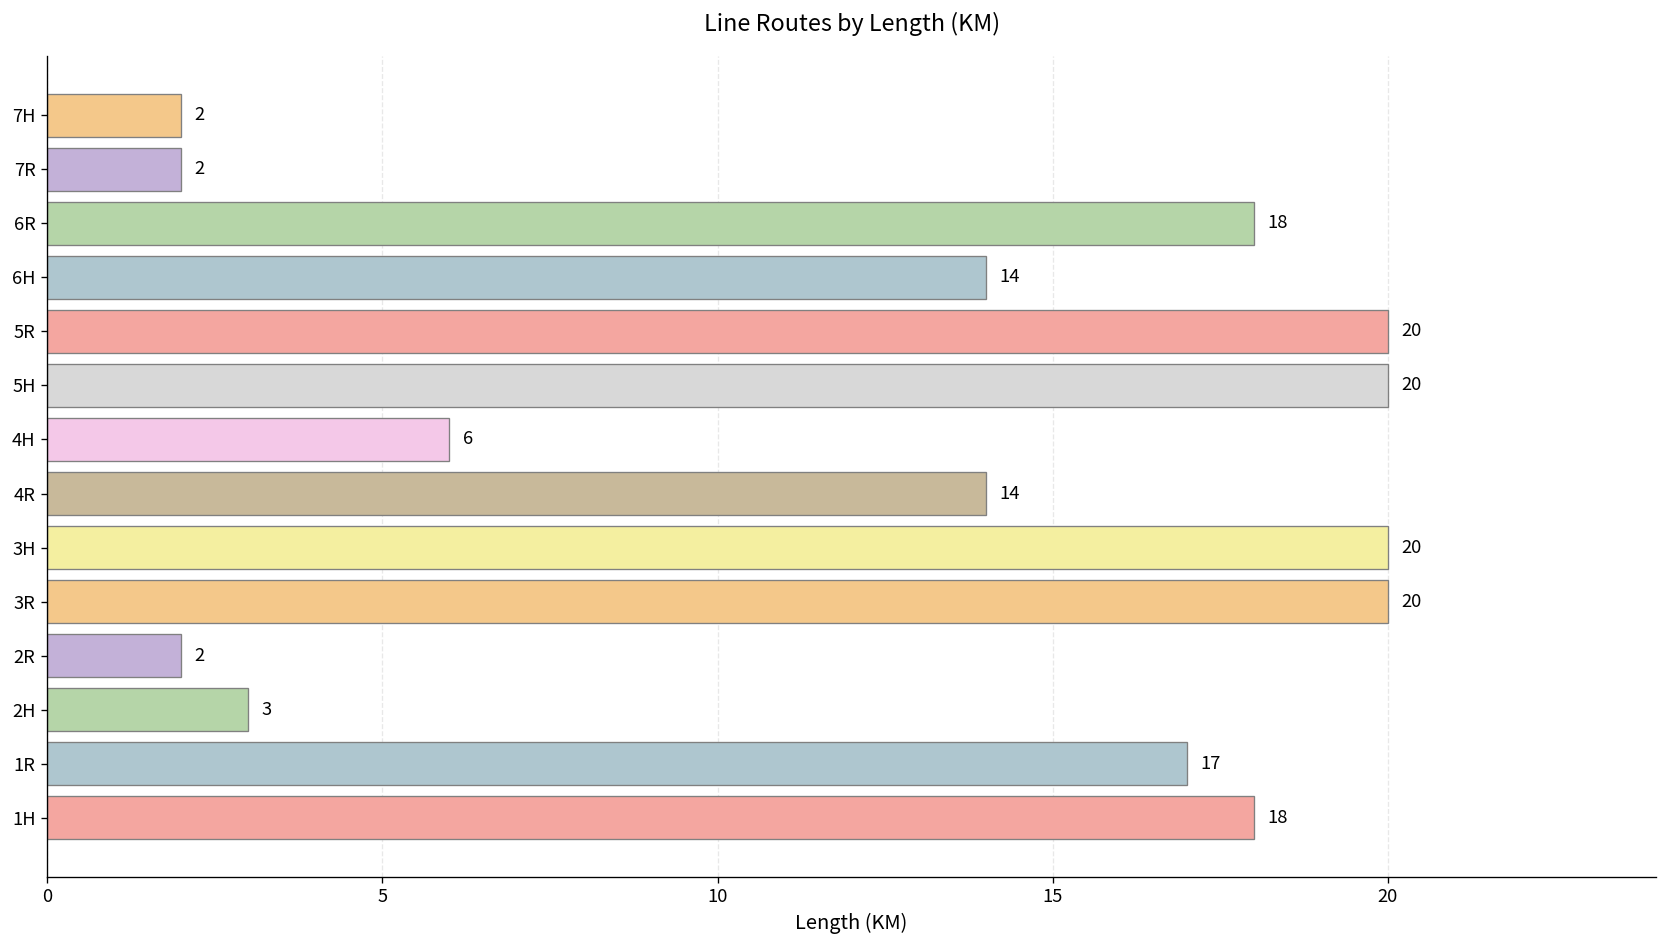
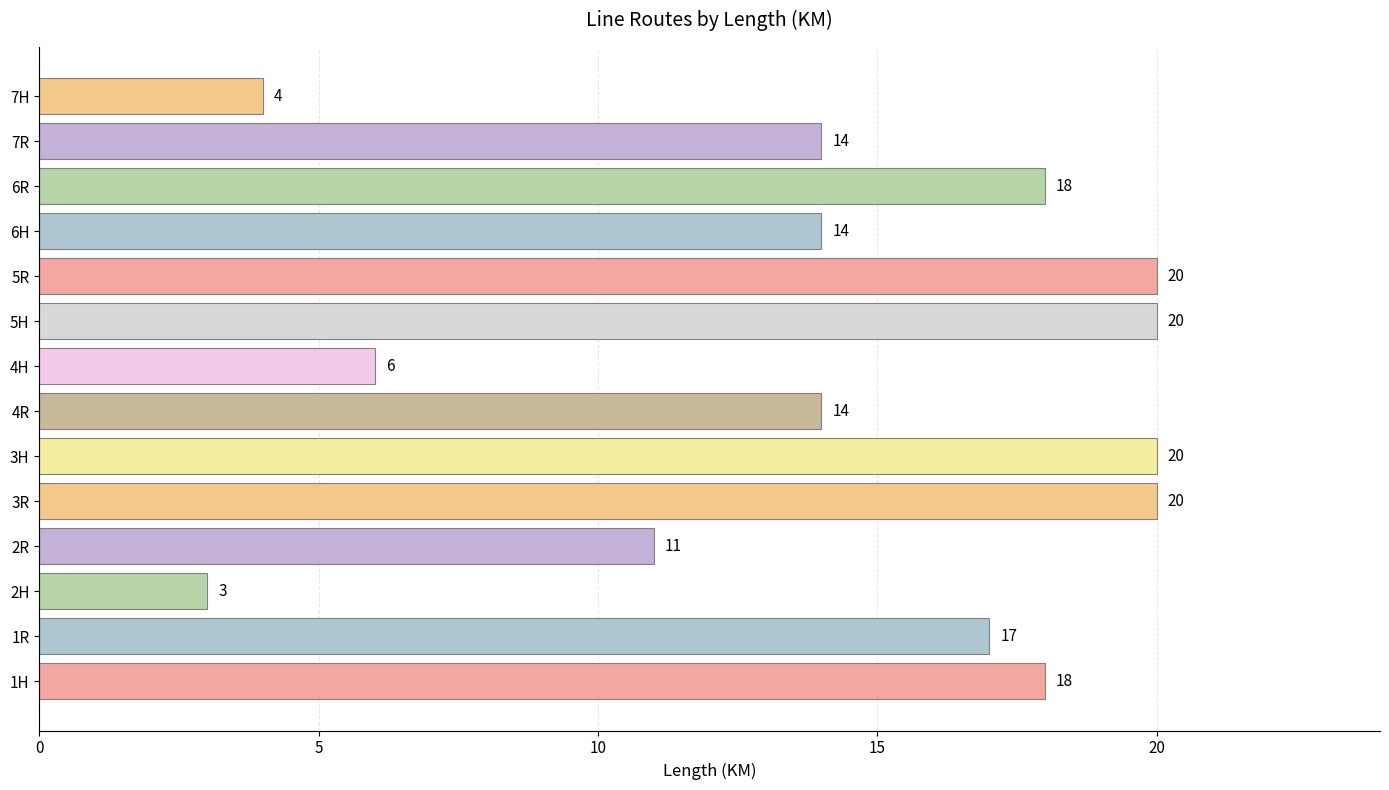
7H: 2 -> 4
7R: 2 -> 14
2R: 2 -> 11
